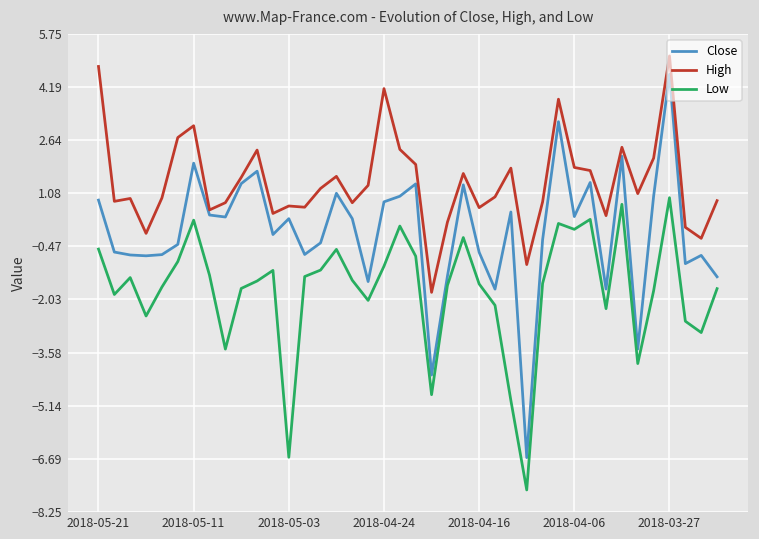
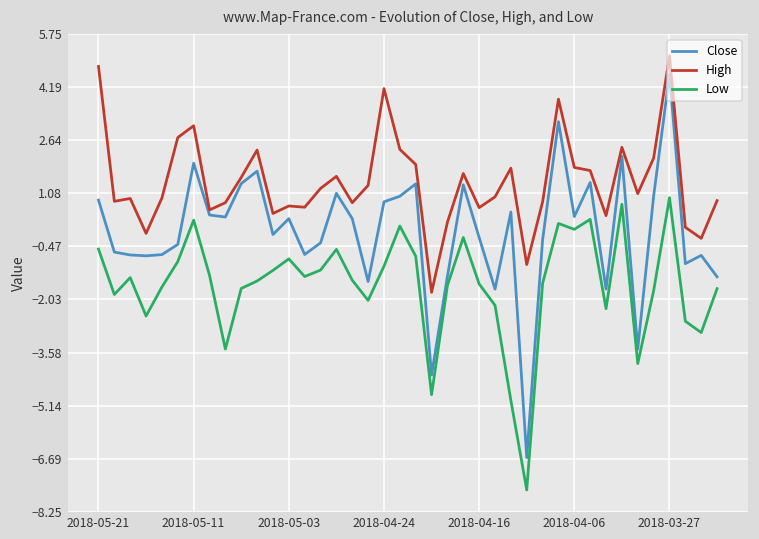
Low, 2018-05-03: -6.7 -> -0.8
Close, 2018-04-16: -0.6 -> -0.2
